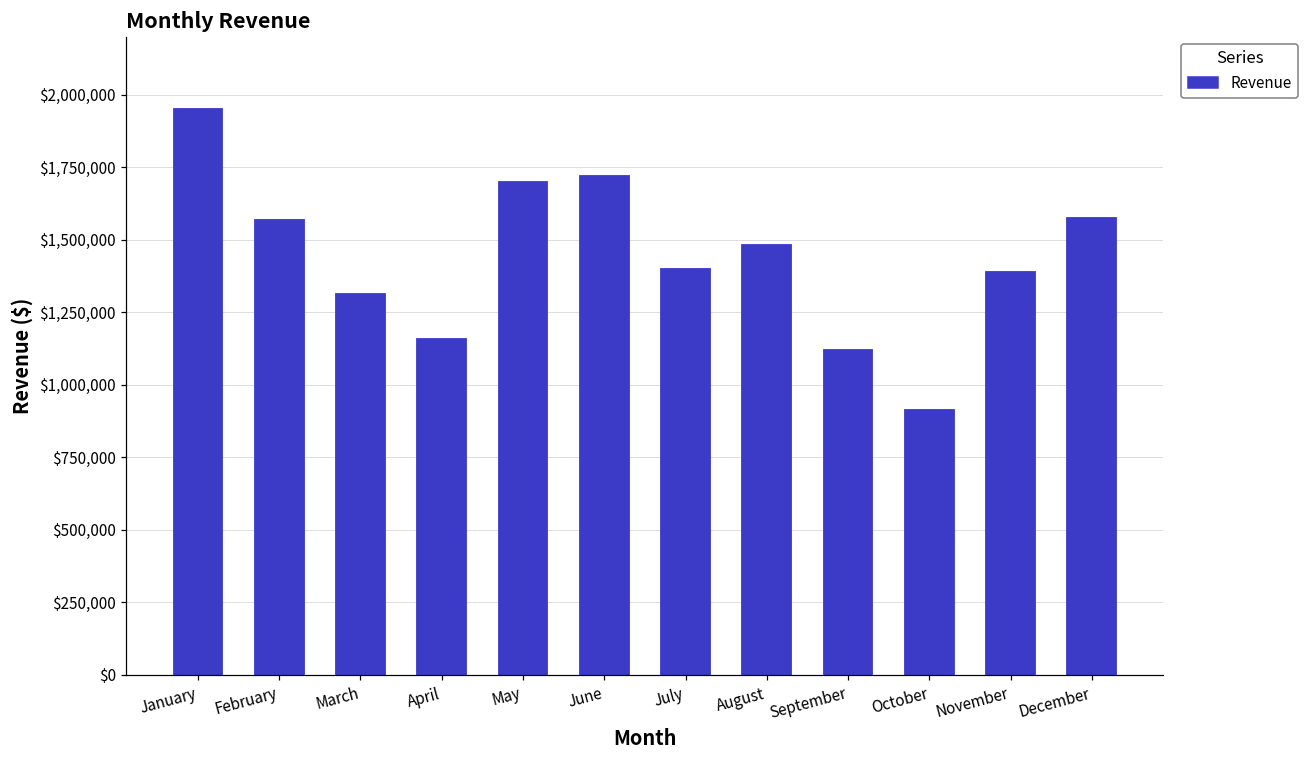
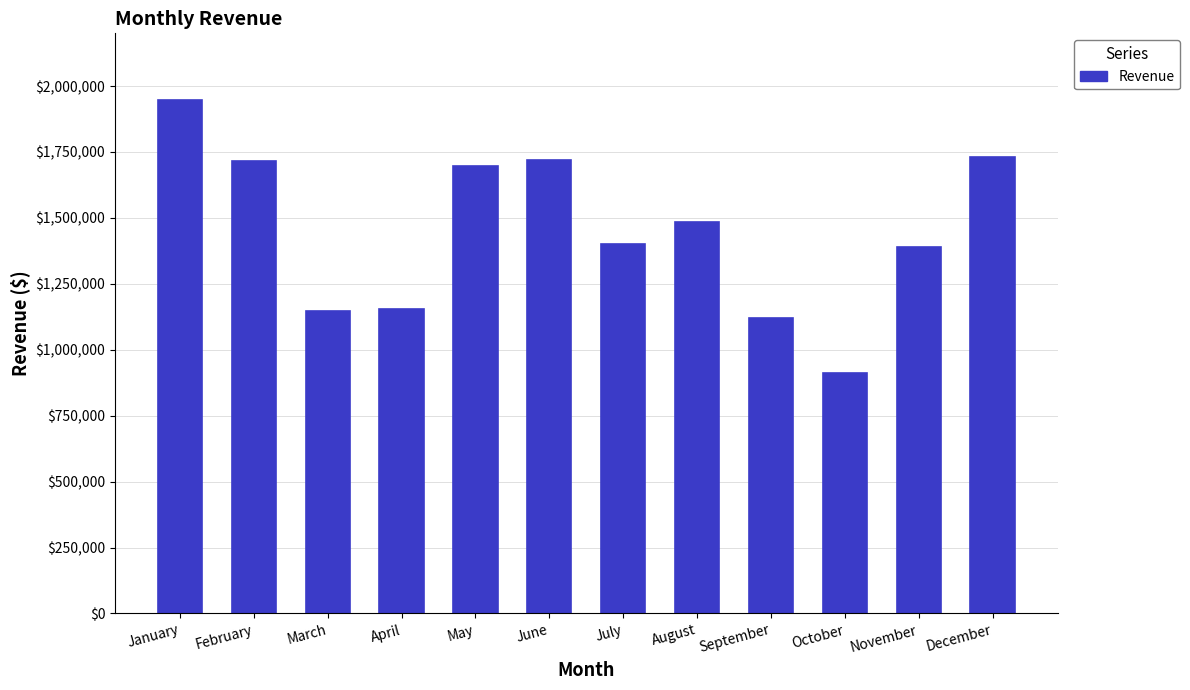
February: $1,570,000 -> $1,720,000
March: $1,310,000 -> $1,150,000
December: $1,570,000 -> $1,730,000
